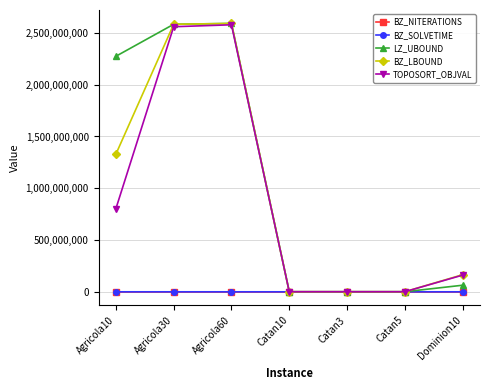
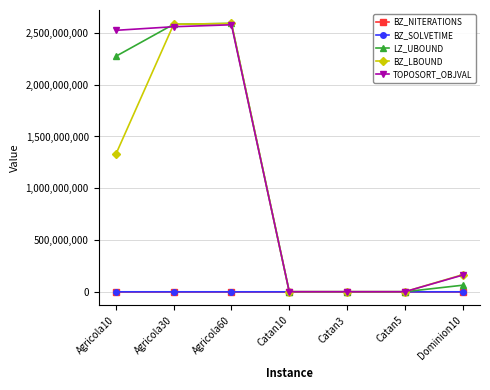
TOPOSORT_OBJVAL, Agricola10: 800,000,000 -> 2,530,000,000
